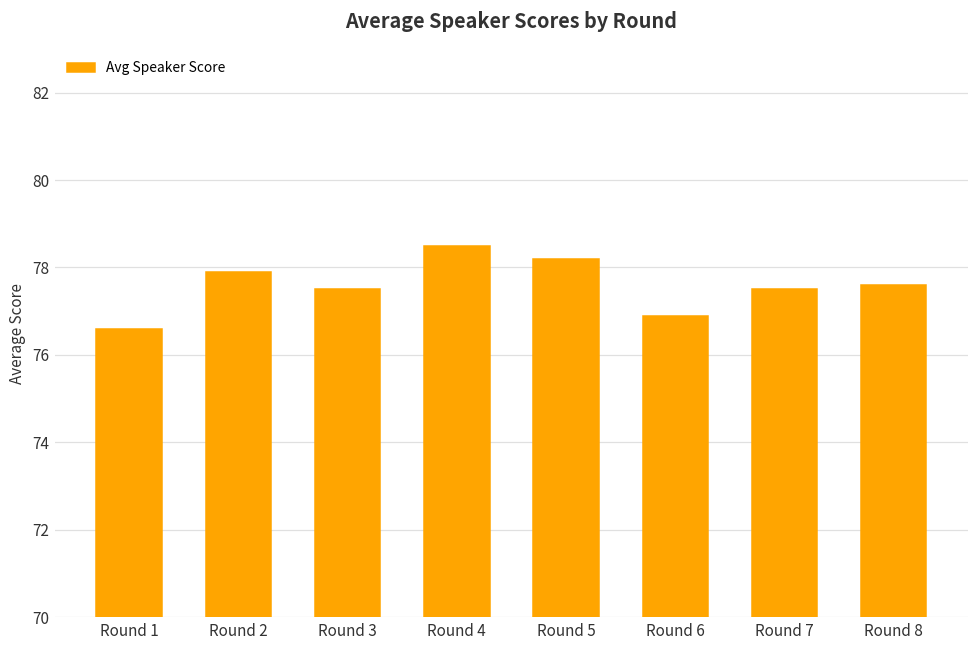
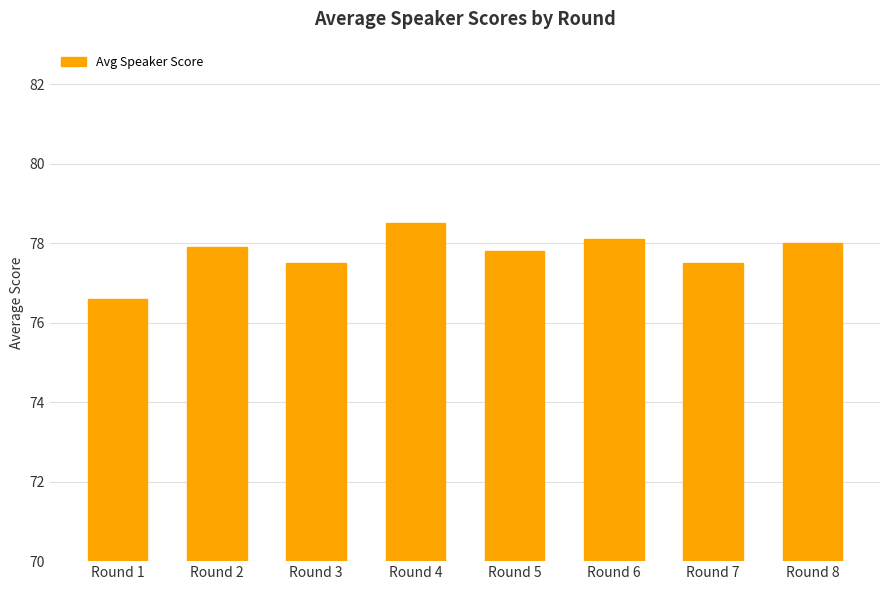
Round 5: 78.2 -> 77.8
Round 6: 76.9 -> 78.1
Round 8: 77.6 -> 78.0
